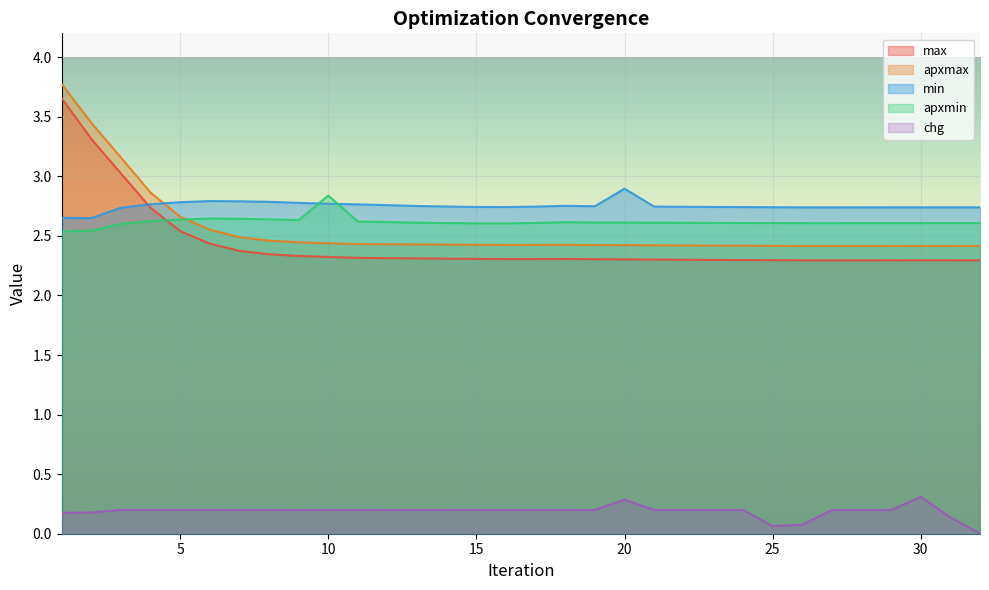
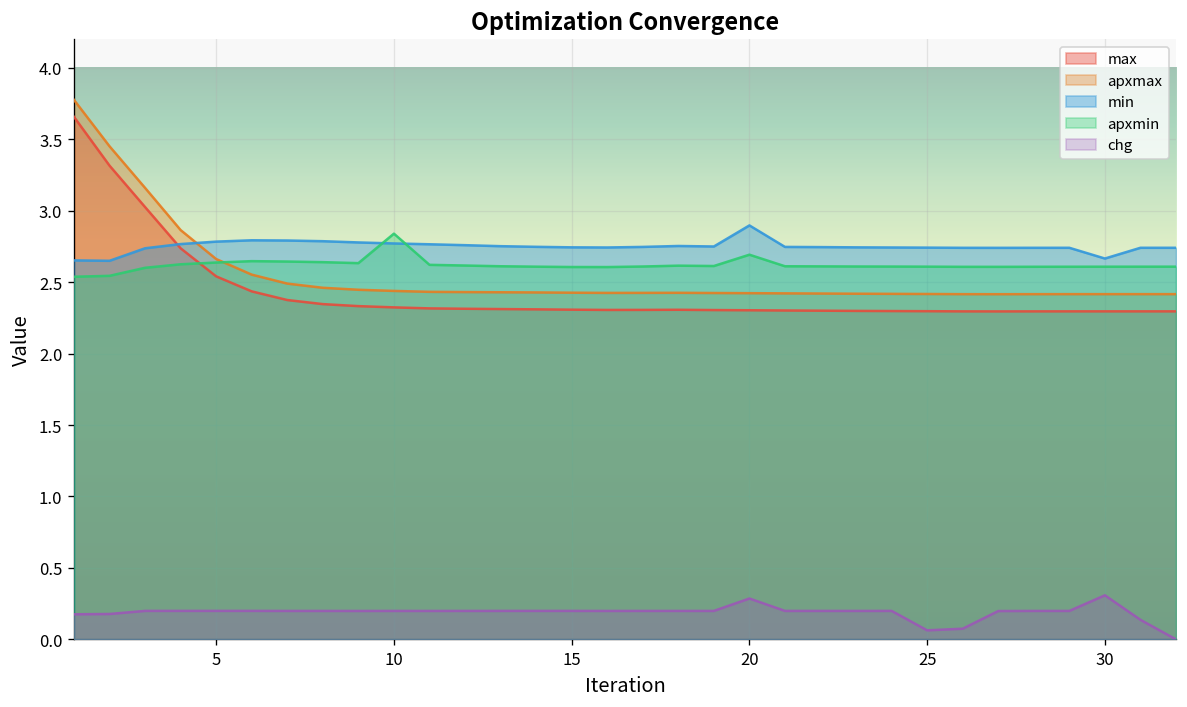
apxmin, 20: 2.61 -> 2.69
min, 30: 2.74 -> 2.66
